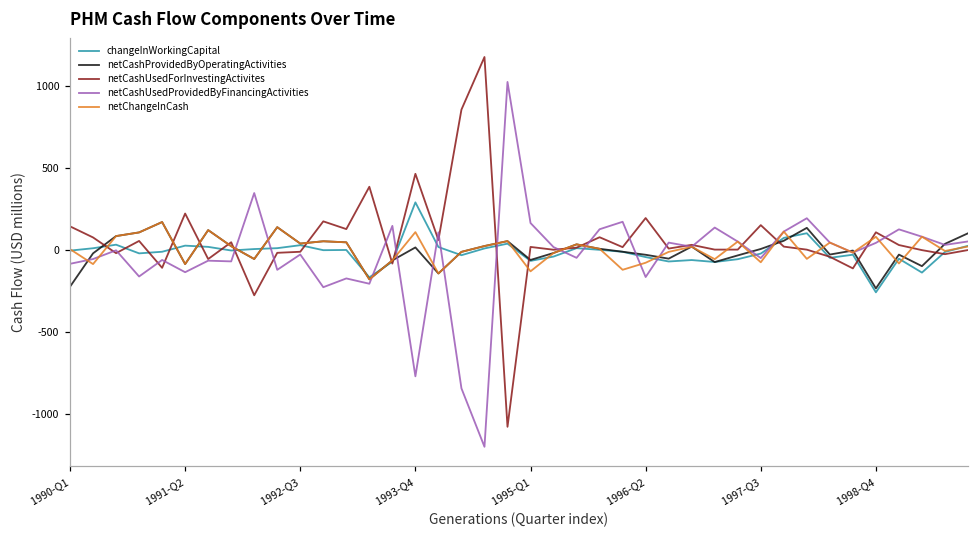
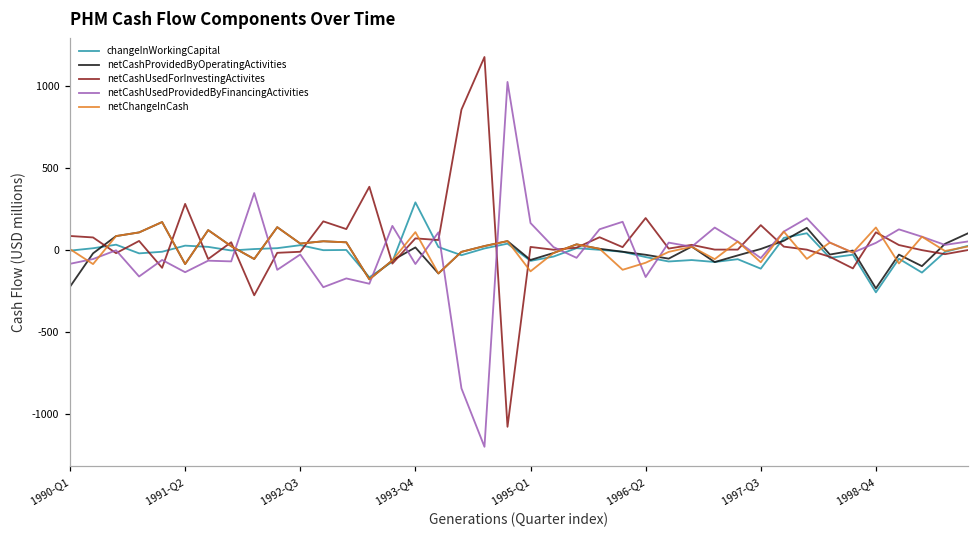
netCashUsedForInvestingActivites, 1990-Q1: 140 -> 90
netCashUsedForInvestingActivites, 1991-Q2: 220 -> 280
netCashUsedForInvestingActivites, 1993-Q4: 460 -> 70
netCashUsedProvidedByFinancingActivities, 1993-Q4: -770 -> -90
changeInWorkingCapital, 1997-Q3: -20 -> -110
netChangeInCash, 1998-Q4: 80 -> 140
